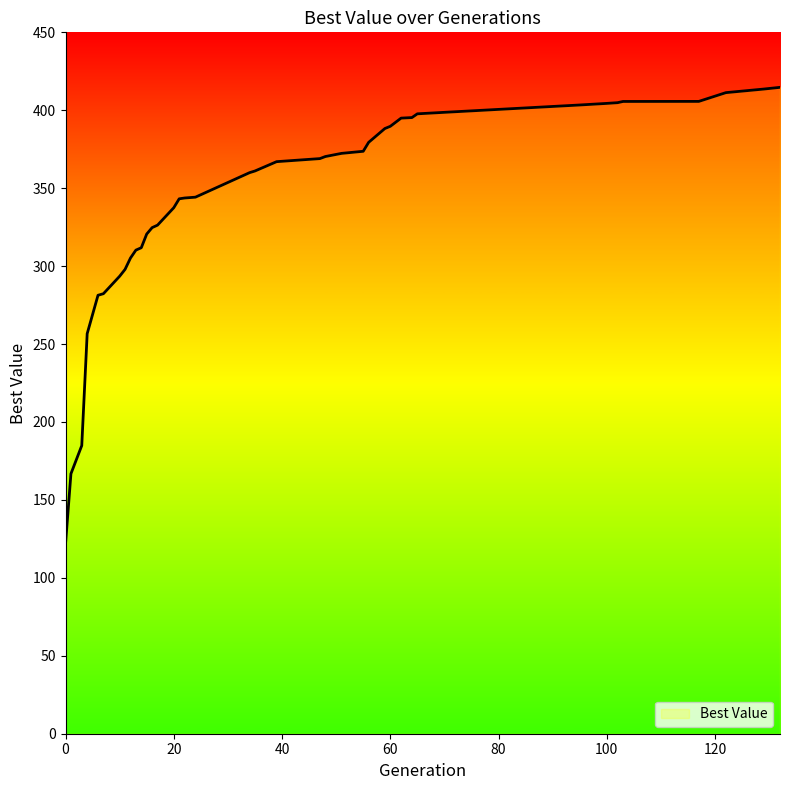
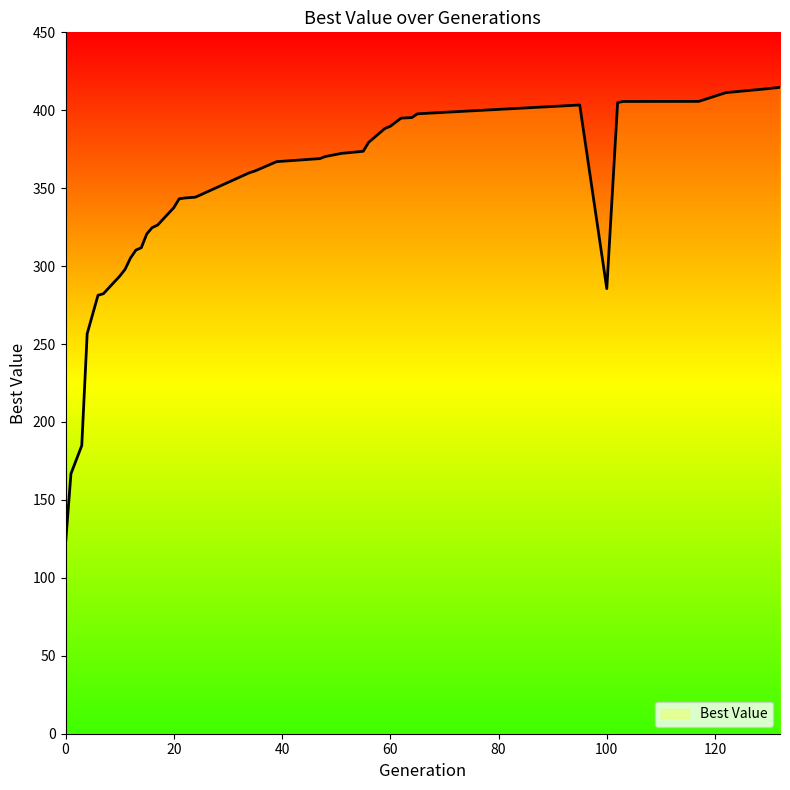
100: 404 -> 286
